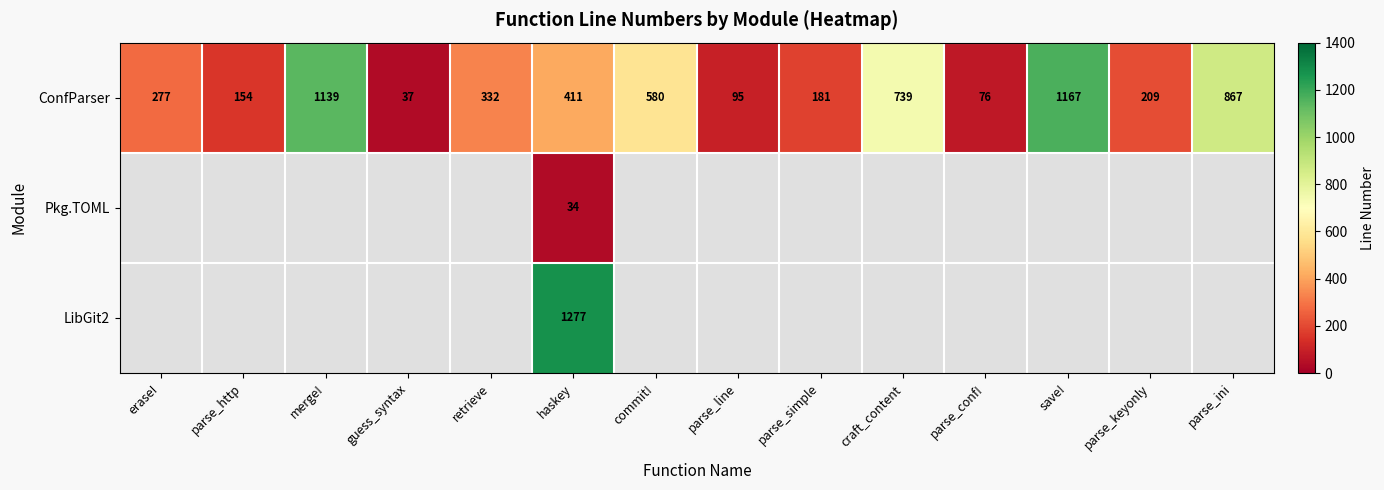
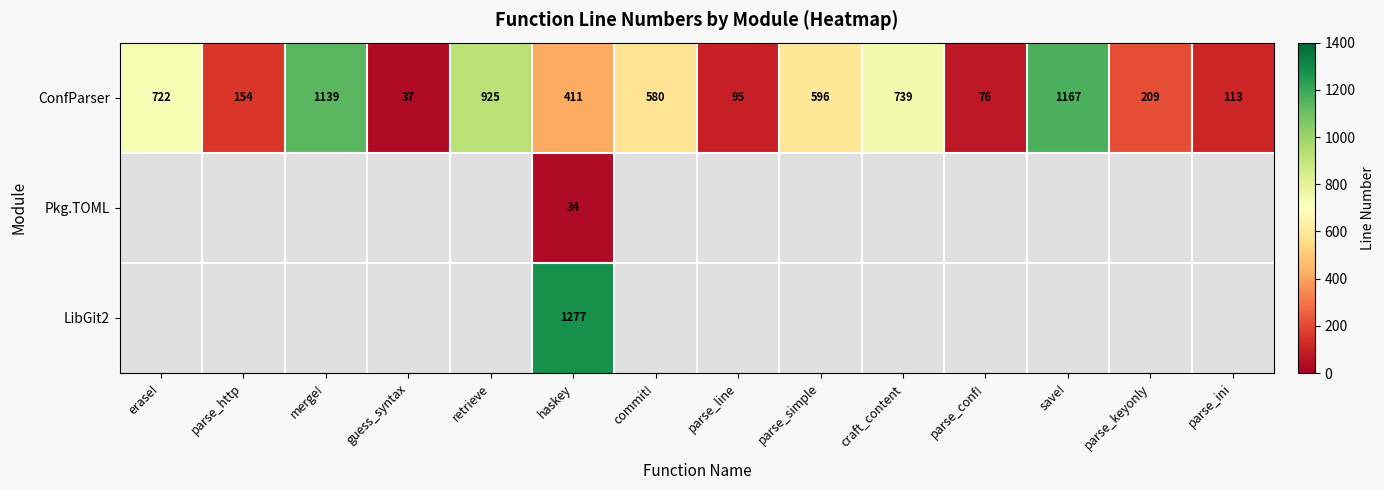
ConfParser, erase!: 277 -> 722
ConfParser, retrieve: 332 -> 925
ConfParser, parse_simple: 181 -> 596
ConfParser, parse_ini: 867 -> 113
